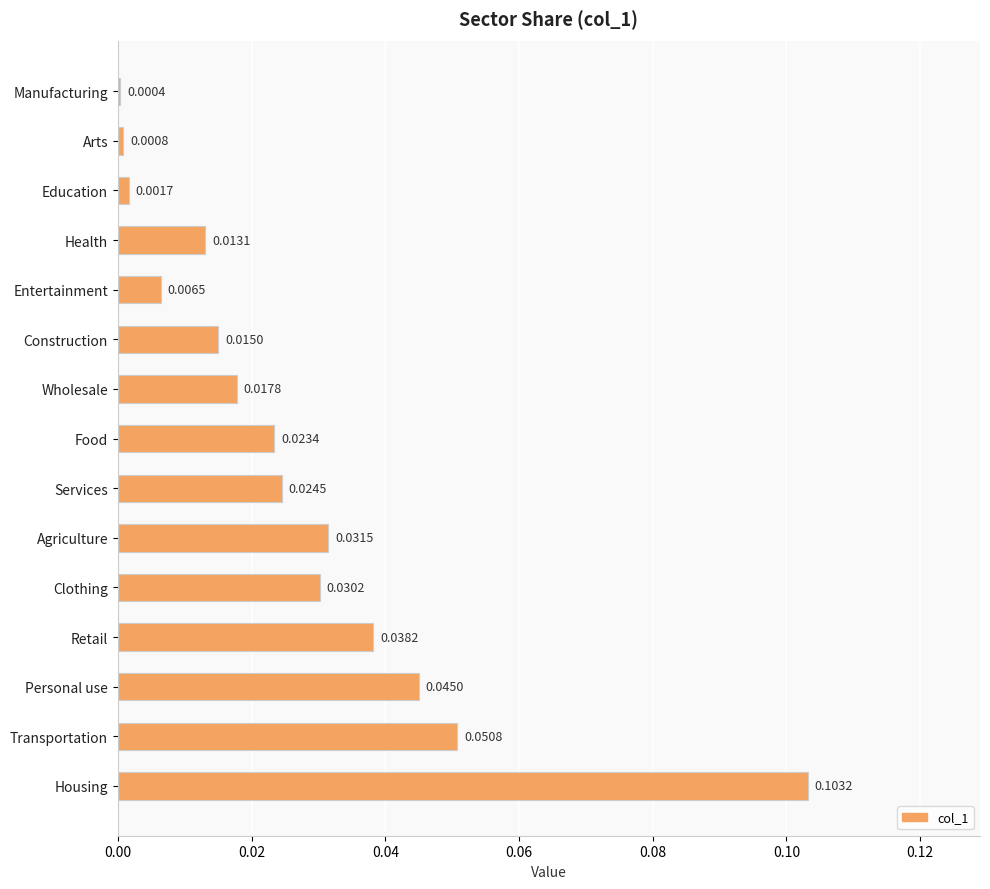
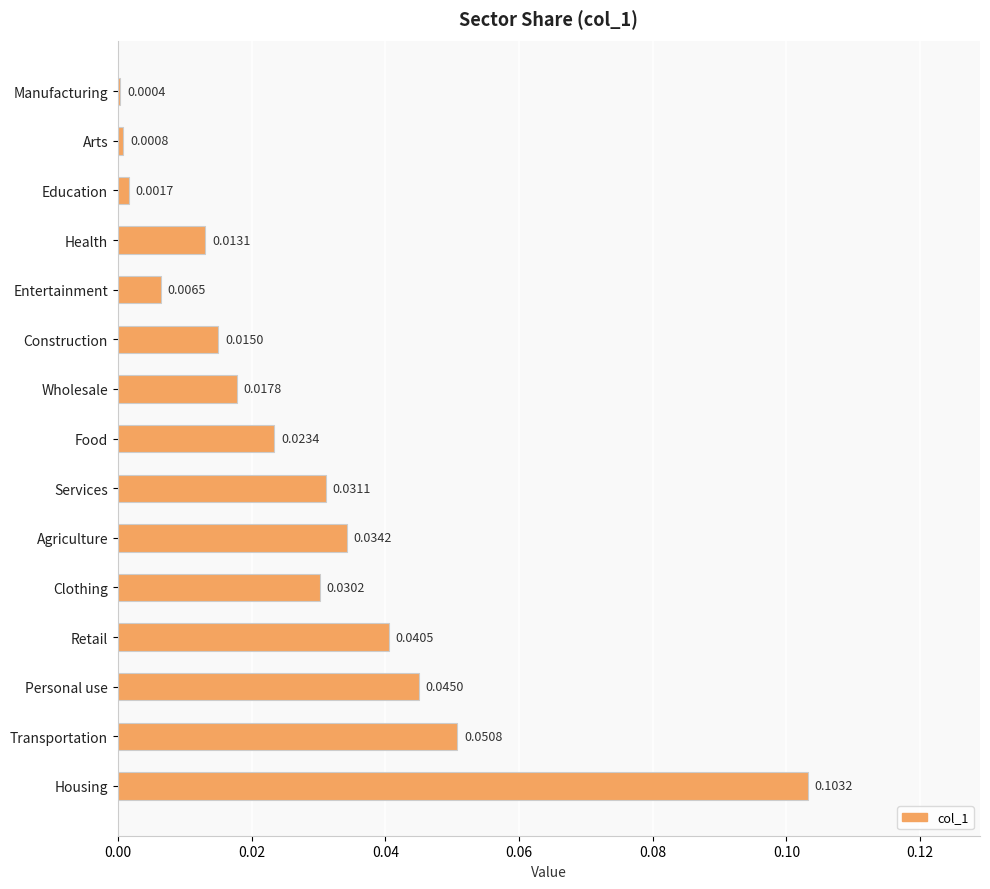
Services: 0.0245 -> 0.0311
Agriculture: 0.0315 -> 0.0342
Retail: 0.0382 -> 0.0405
